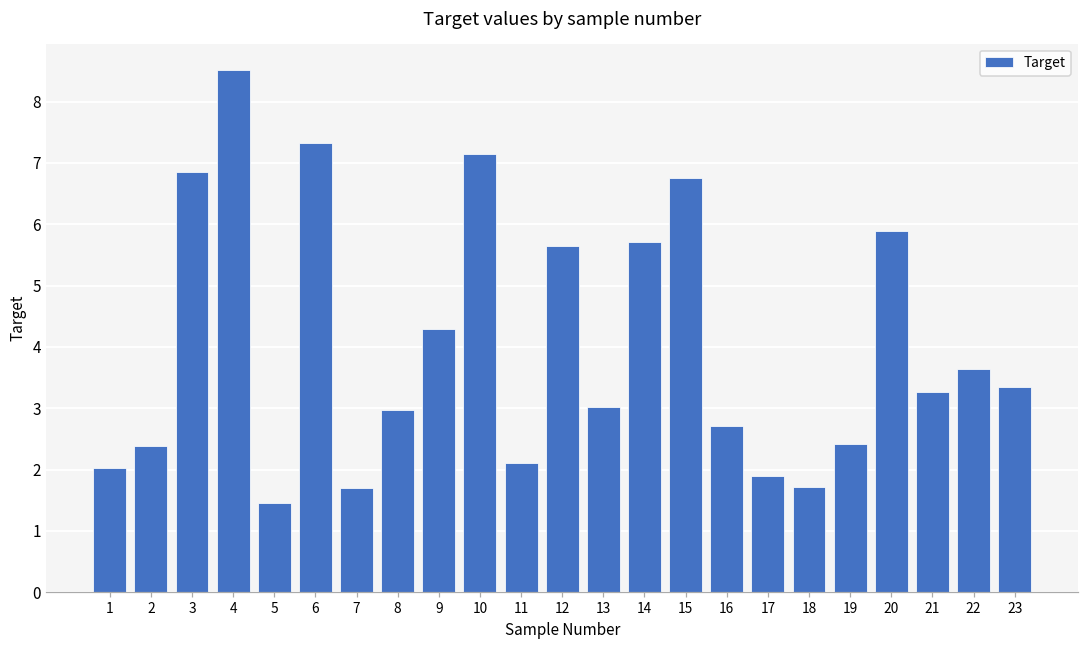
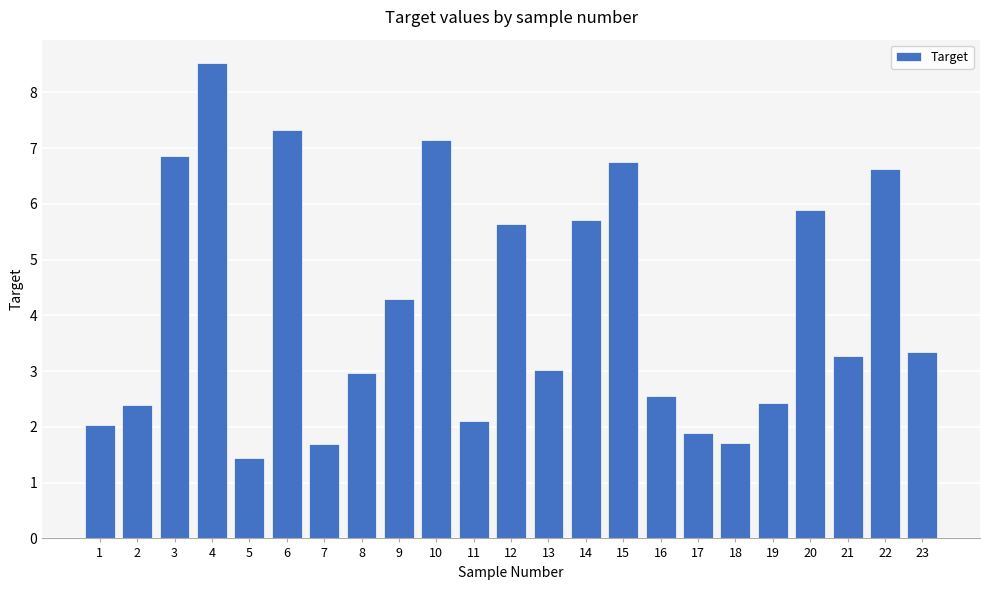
16: 2.7 -> 2.6
22: 3.6 -> 6.6
